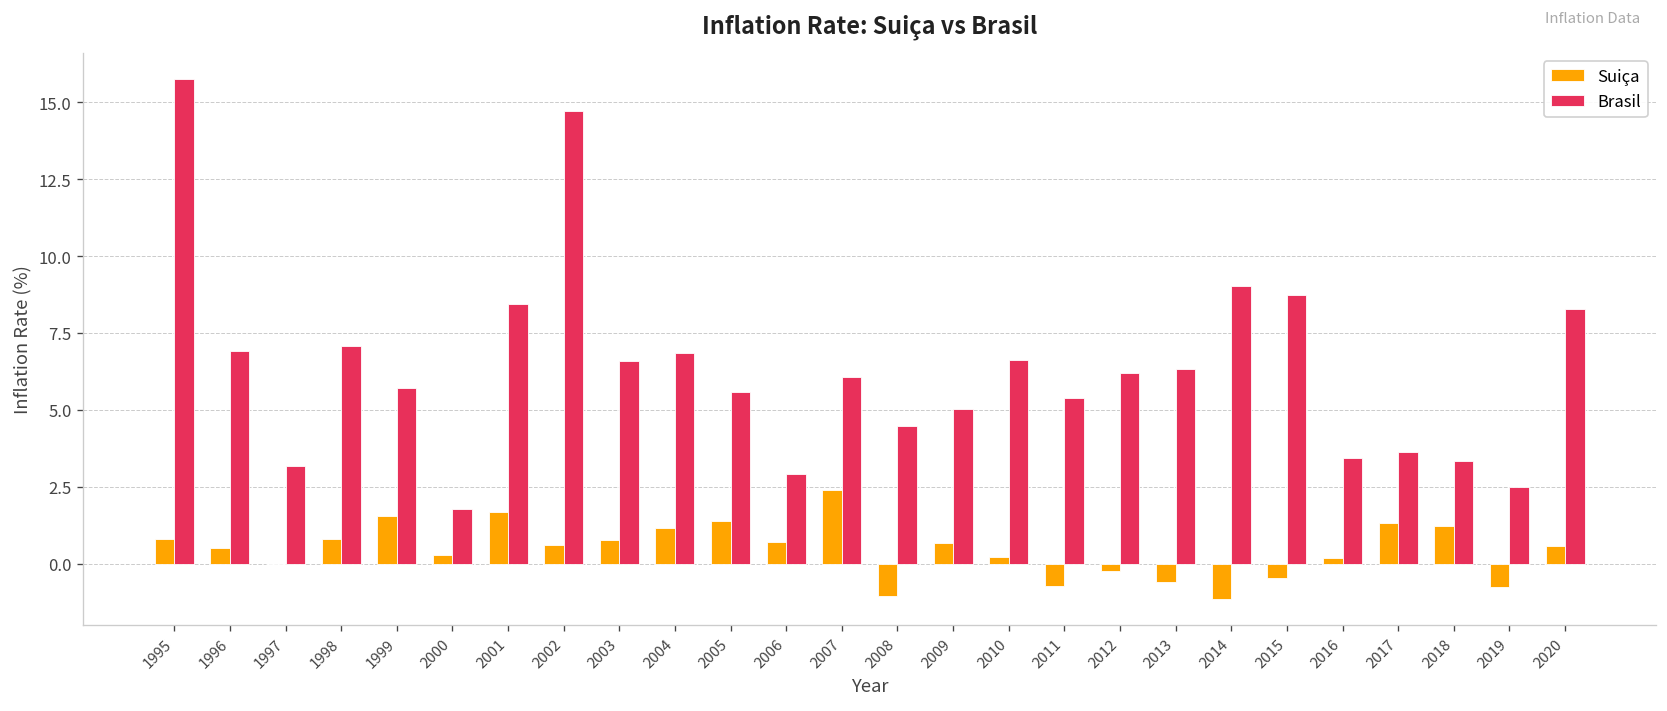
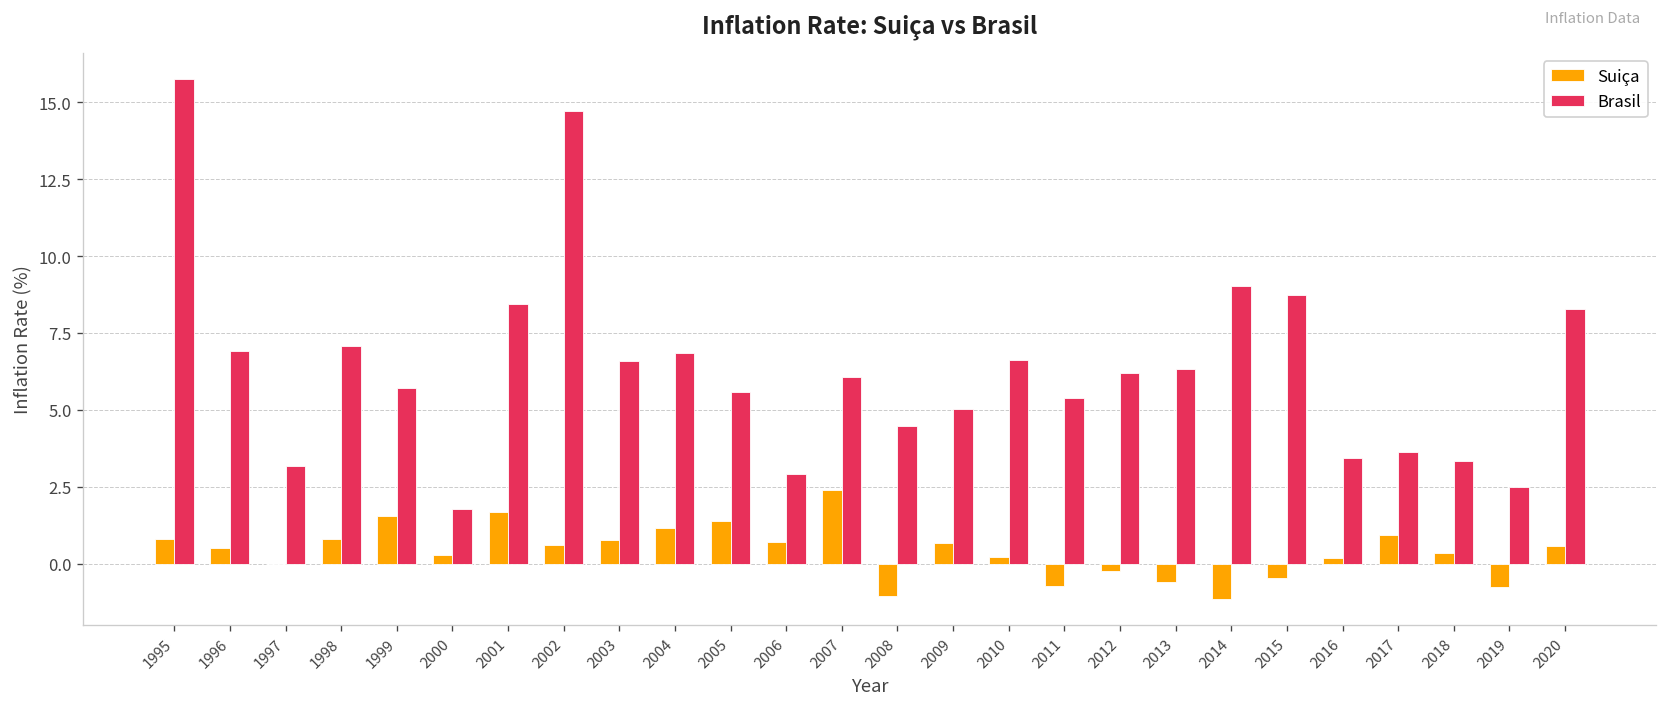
Suiça, 2017: 1.3 -> 0.9
Suiça, 2018: 1.2 -> 0.4
